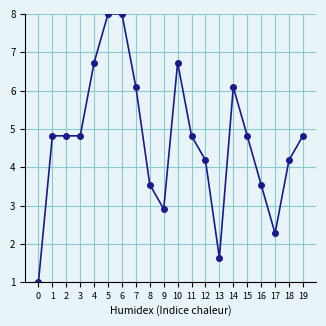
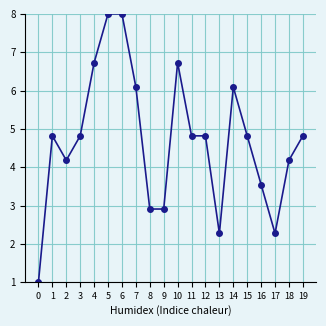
2: 4.8 -> 4.2
8: 3.5 -> 2.9
12: 4.2 -> 4.8
13: 1.6 -> 2.3
